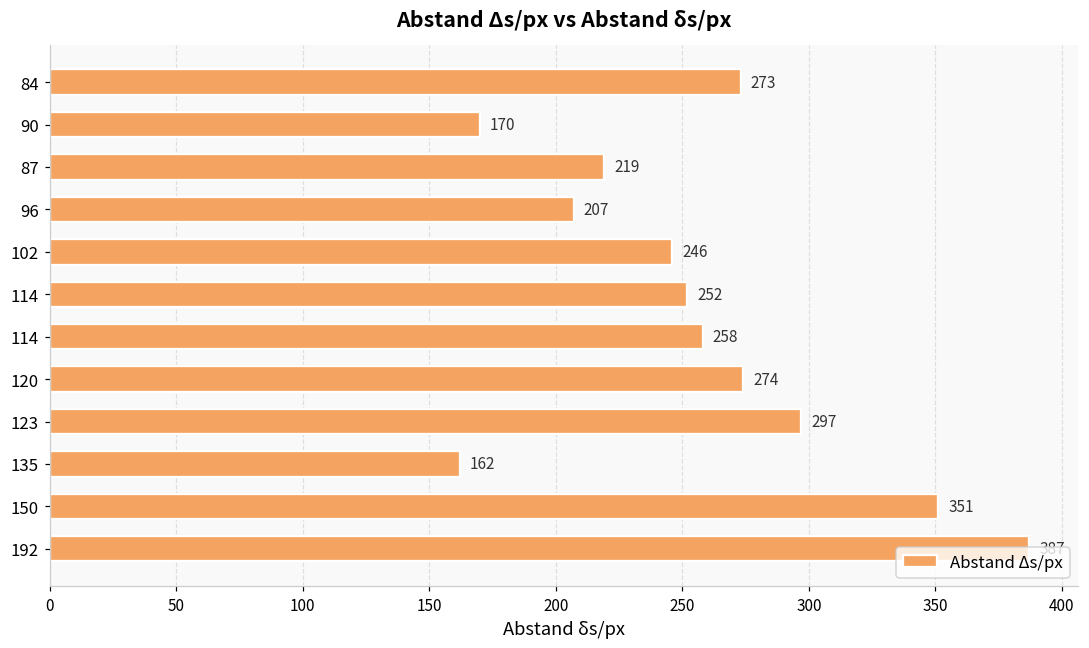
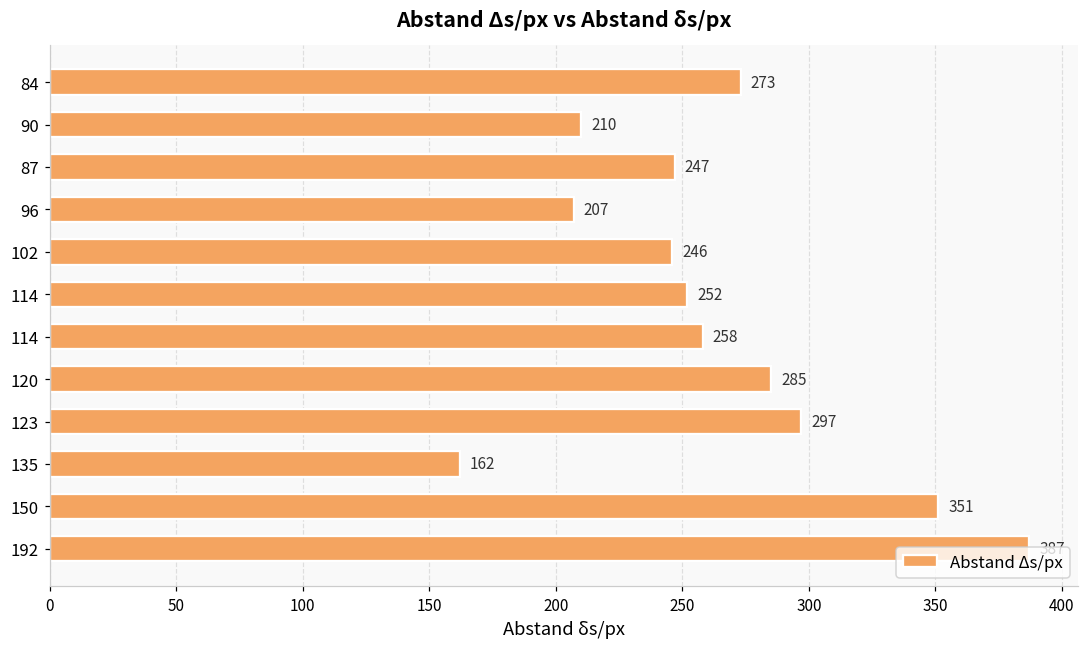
90: 170 -> 210
87: 219 -> 247
120: 274 -> 285
